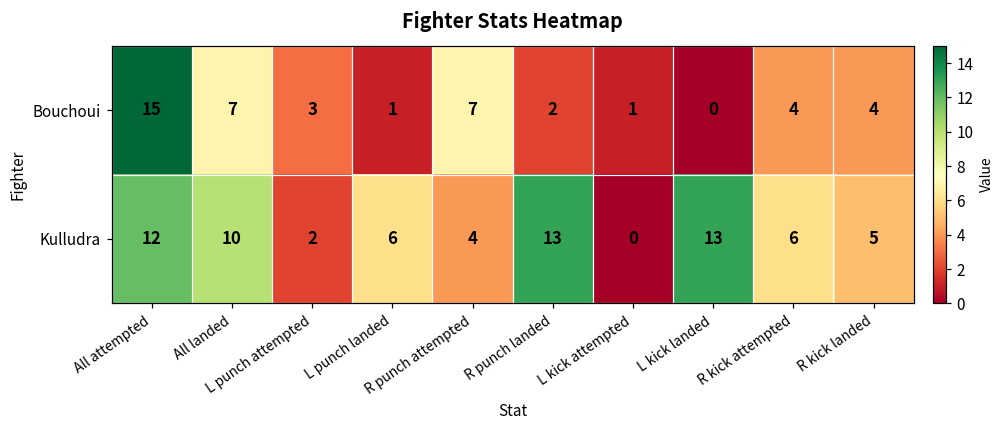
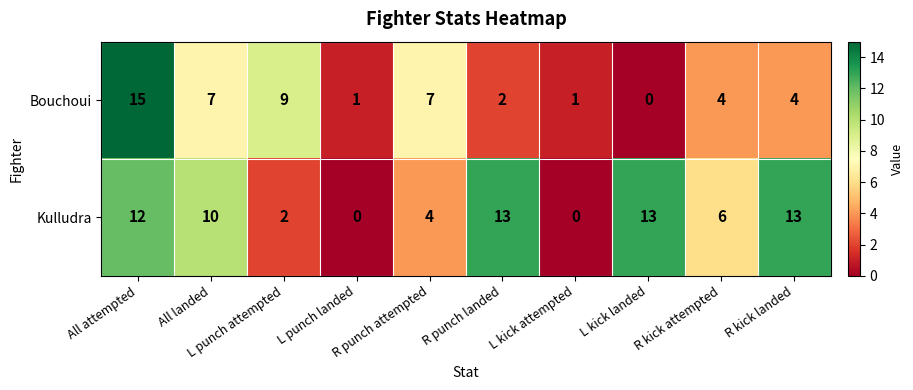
Bouchoui, L punch attempted: 3 -> 9
Kulludra, L punch landed: 6 -> 0
Kulludra, R kick landed: 5 -> 13
